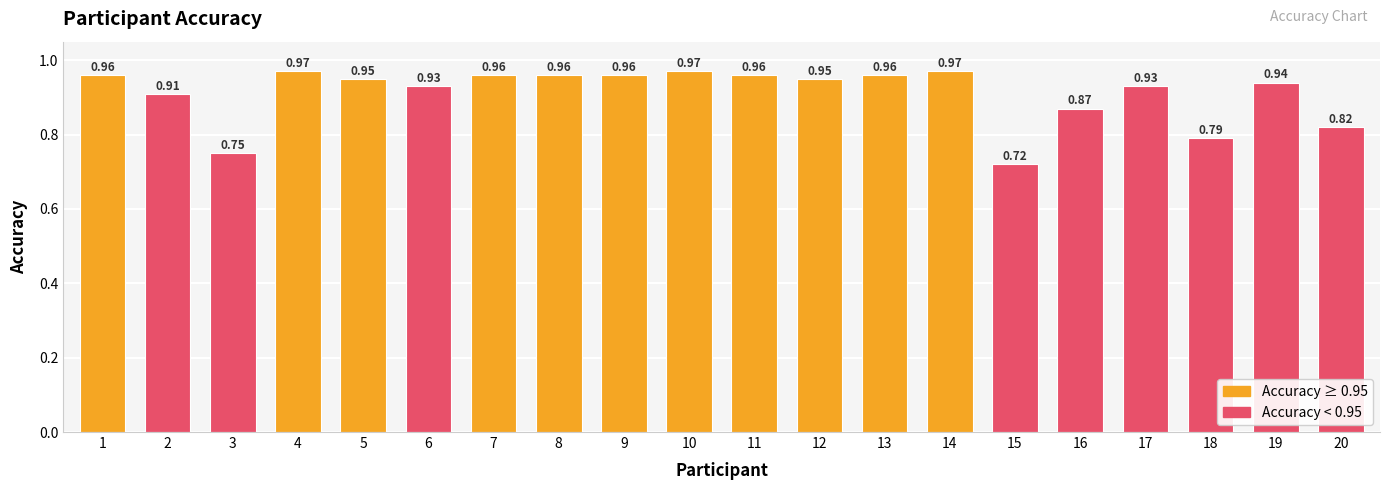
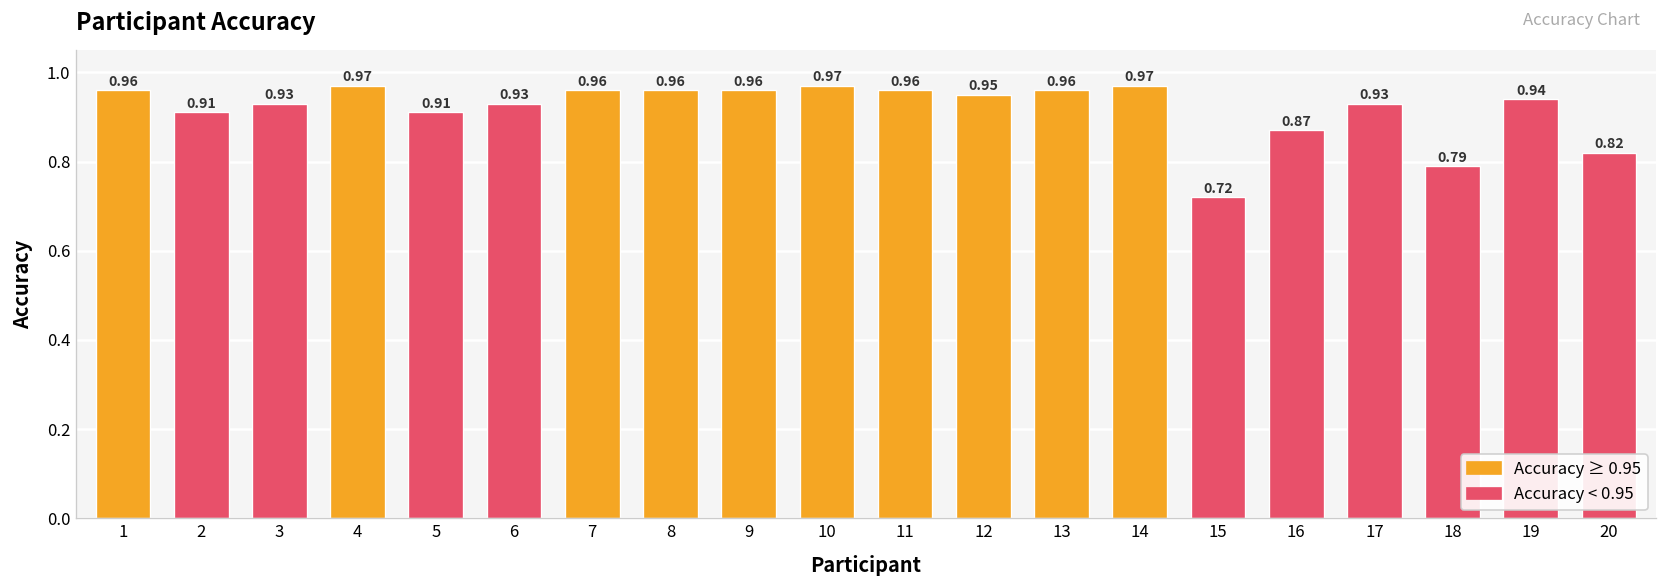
3: 0.75 -> 0.93
5: 0.95 -> 0.91
